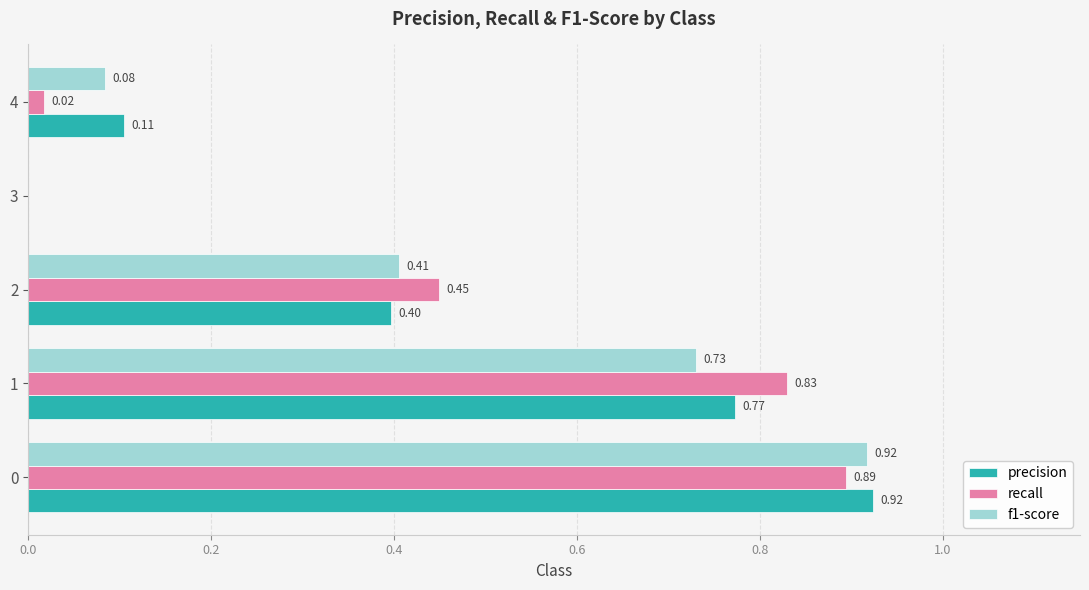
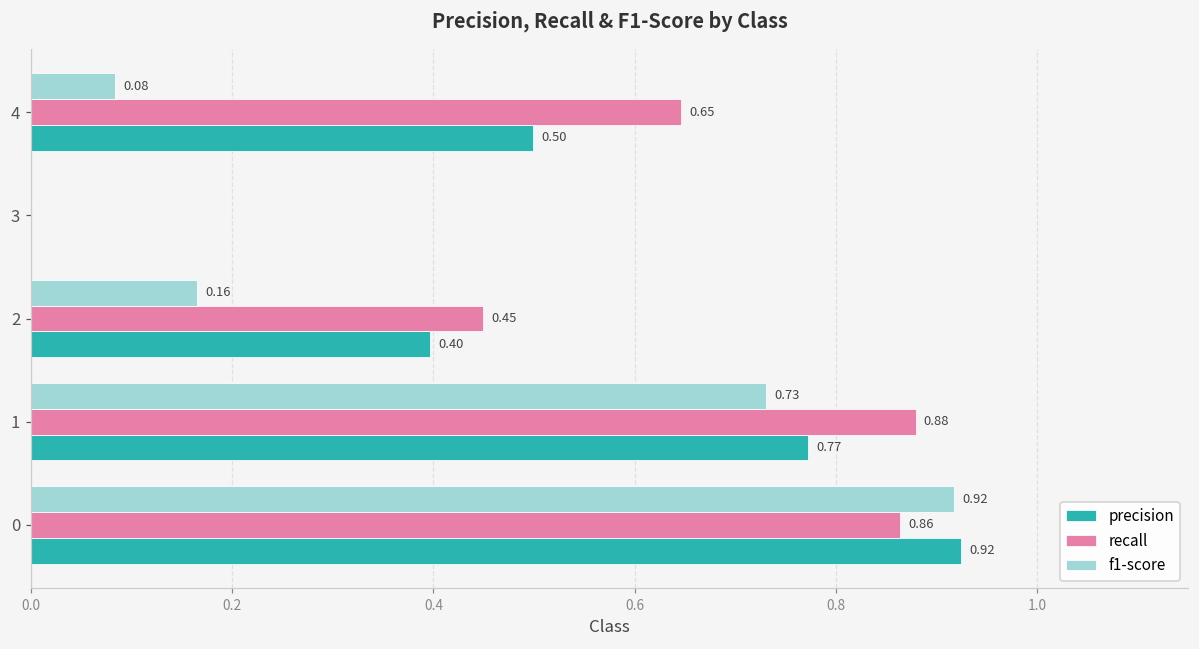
recall, 4: 0.02 -> 0.65
precision, 4: 0.11 -> 0.50
f1-score, 2: 0.41 -> 0.16
recall, 1: 0.83 -> 0.88
recall, 0: 0.89 -> 0.86
